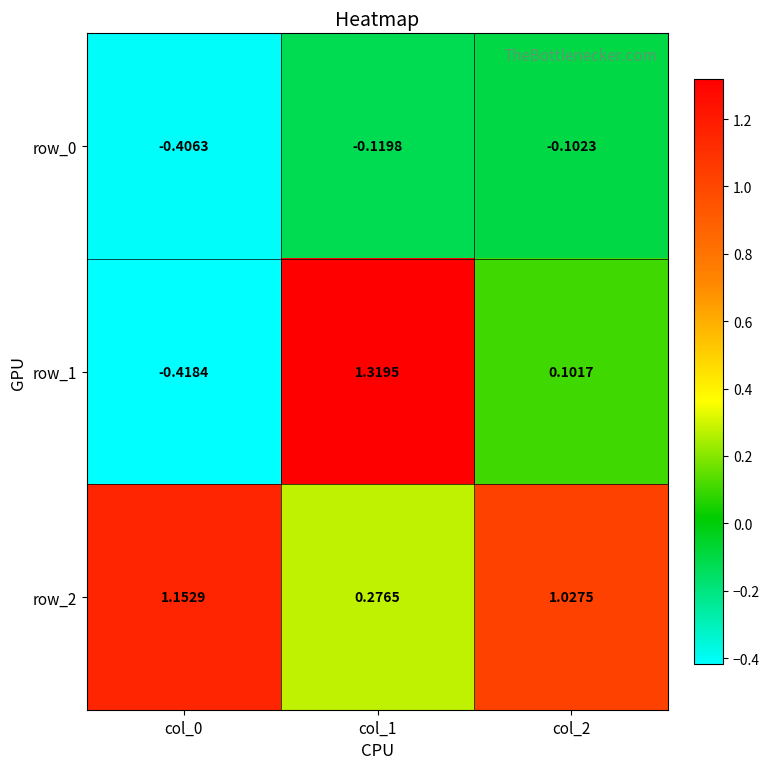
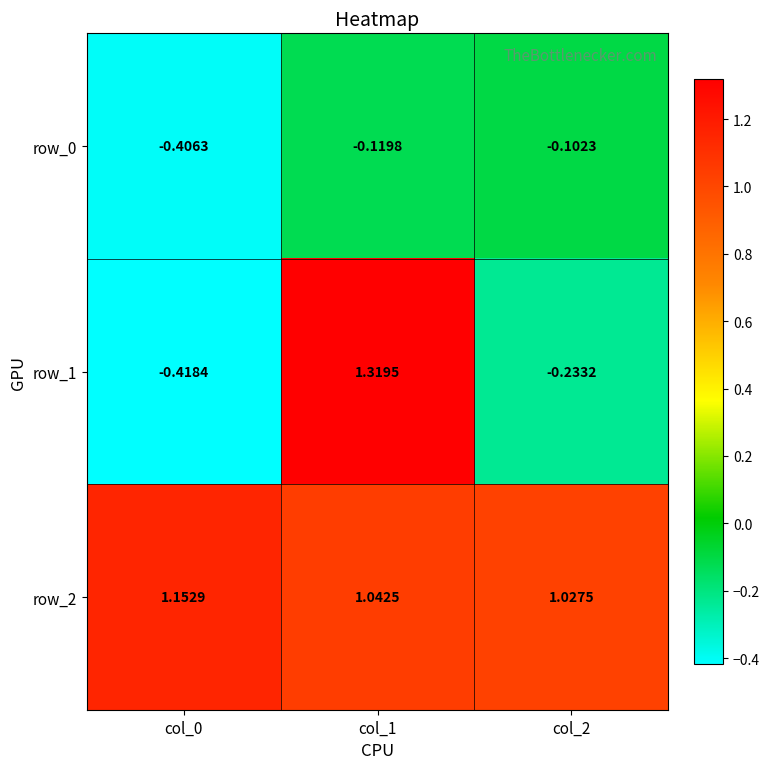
row_1, col_2: 0.1017 -> -0.2332
row_2, col_1: 0.2765 -> 1.0425
